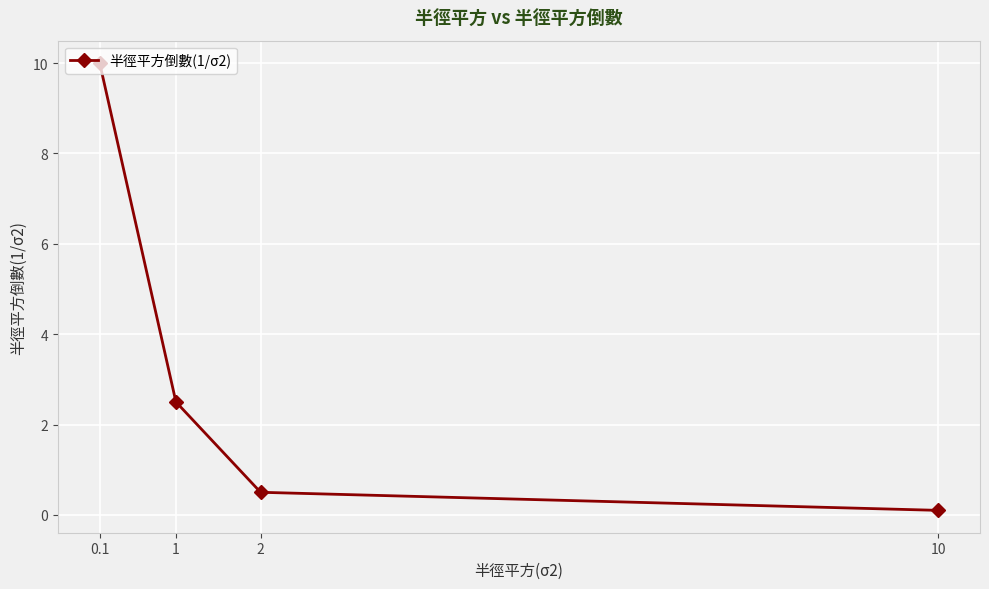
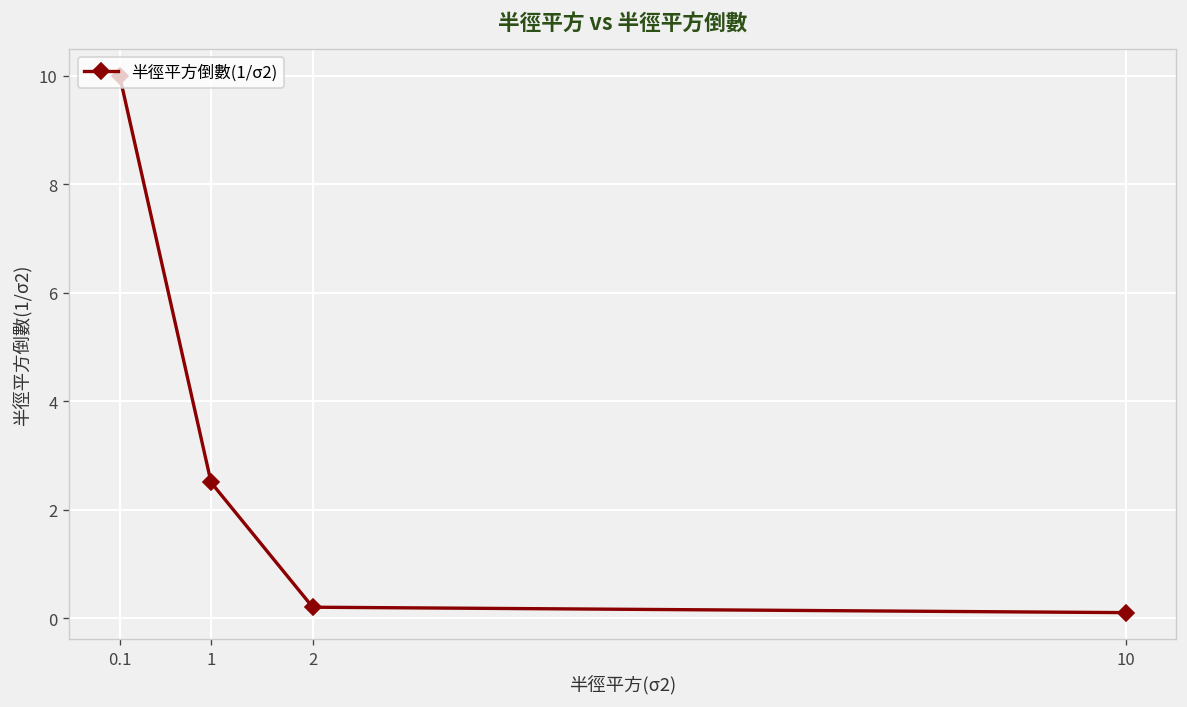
2: 0.5 -> 0.2
